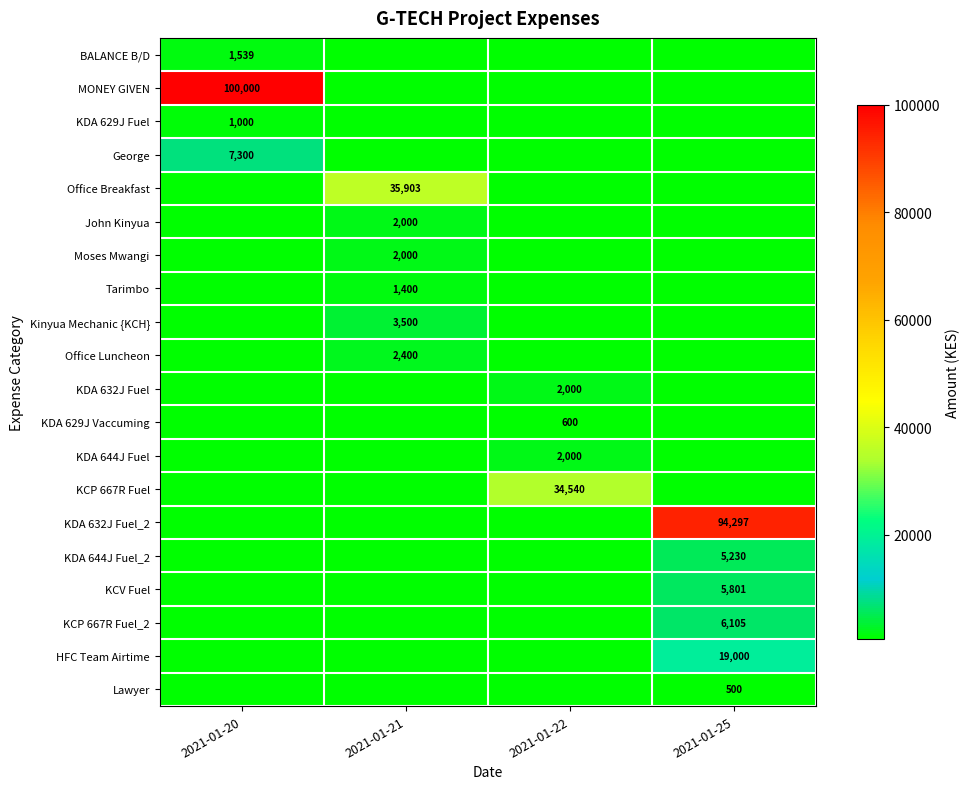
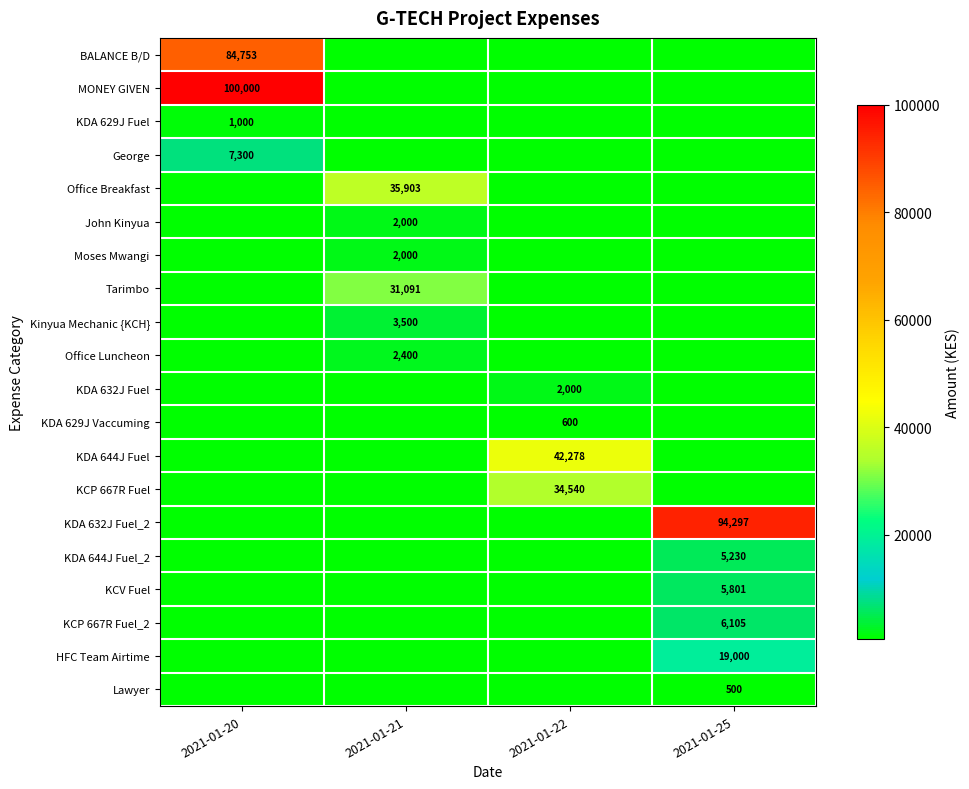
BALANCE B/D, 2021-01-20: 1,539 -> 84,753
Tarimbo, 2021-01-21: 1,400 -> 31,091
KDA 644J Fuel, 2021-01-22: 2,000 -> 42,278
